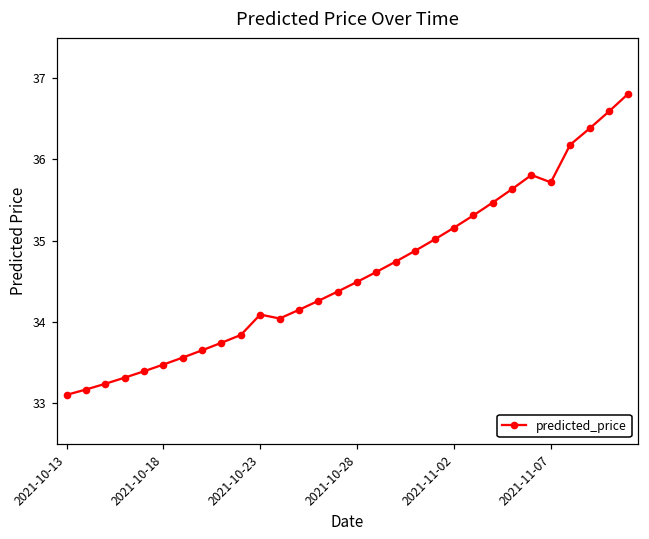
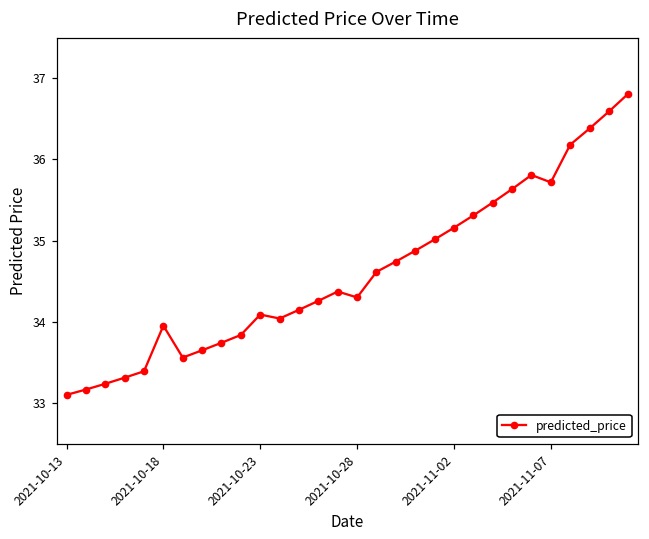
2021-10-18: 33.5 -> 34.0
2021-10-28: 34.5 -> 34.3
